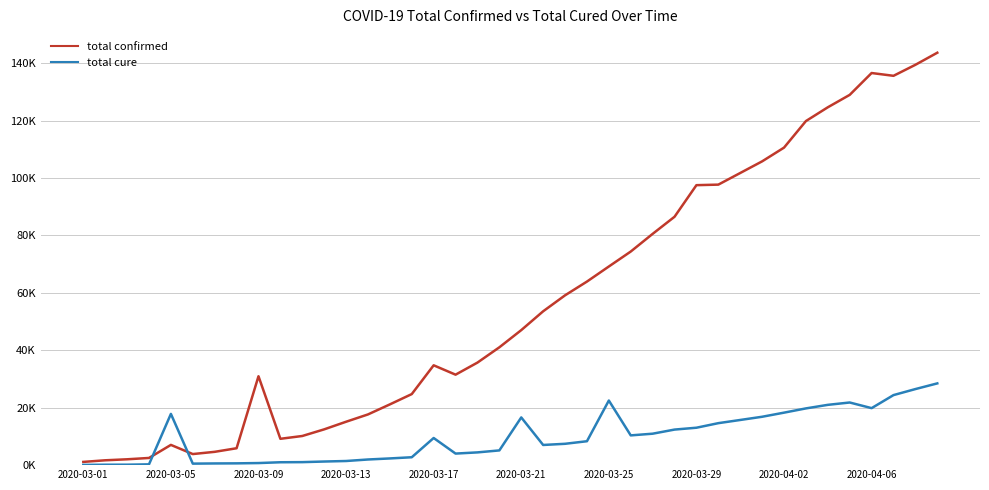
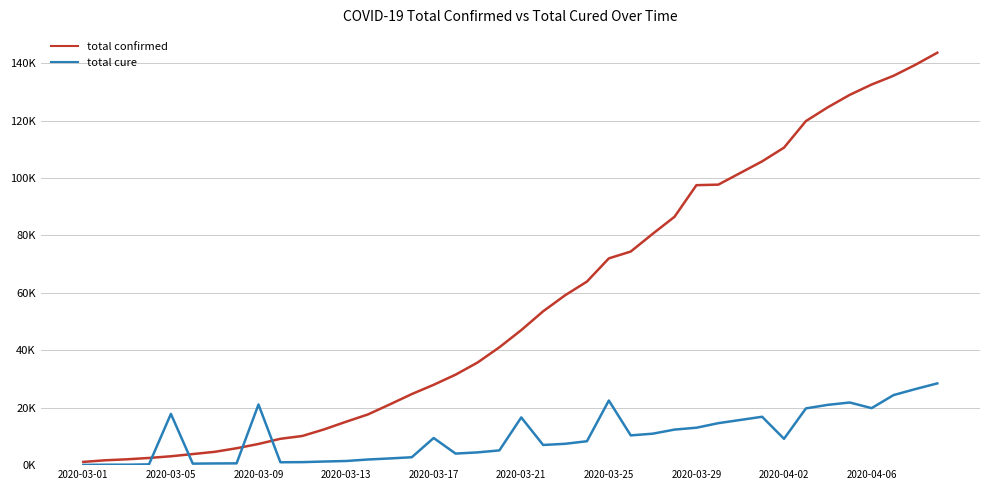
total confirmed, 2020-03-05: 7000 -> 3000
total confirmed, 2020-03-09: 31000 -> 7000
total cure, 2020-03-09: 1000 -> 21000
total confirmed, 2020-03-17: 35000 -> 28000
total confirmed, 2020-03-25: 69000 -> 72000
total cure, 2020-04-02: 18000 -> 9000
total confirmed, 2020-04-06: 137000 -> 133000
